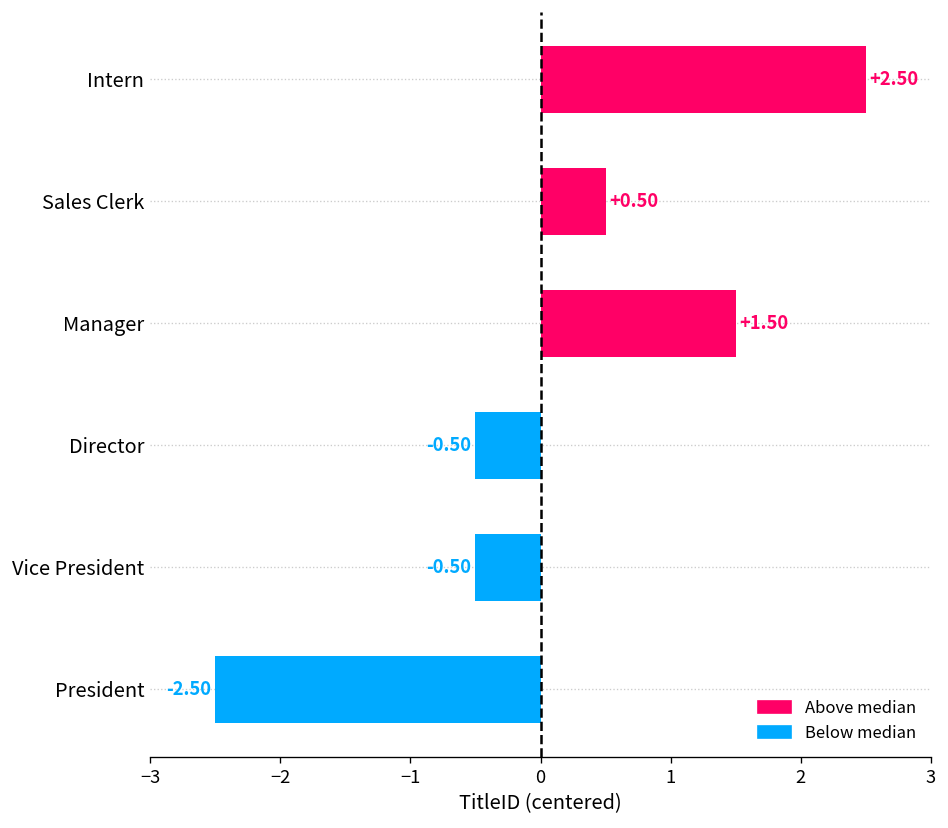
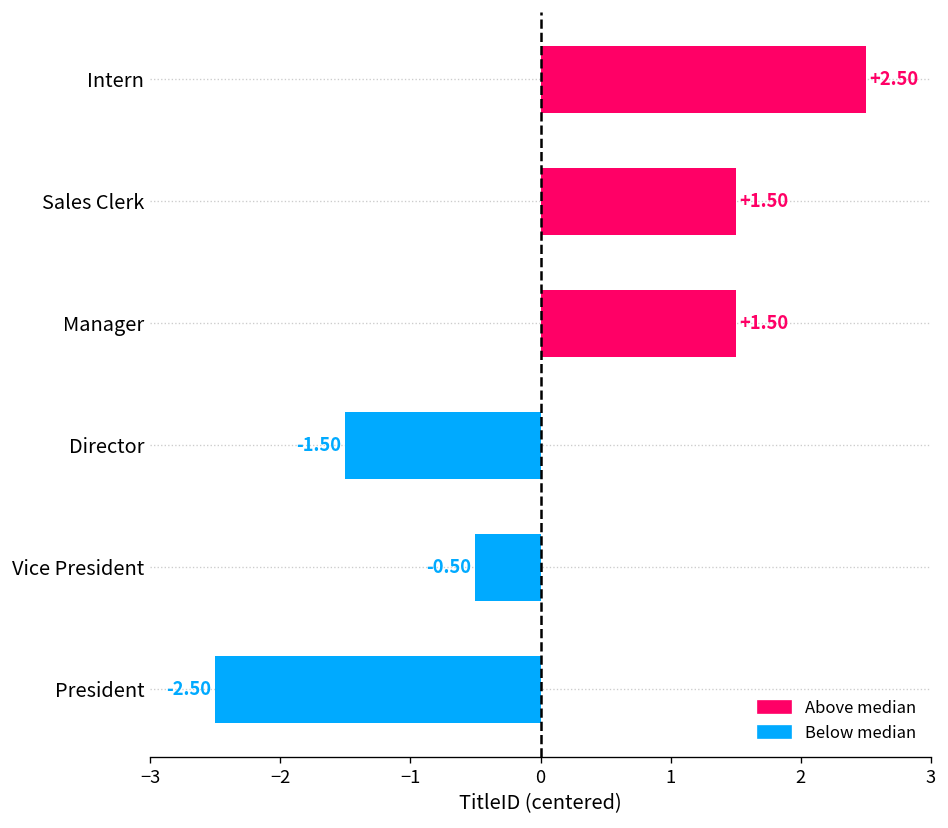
Sales Clerk: +0.50 -> +1.50
Director: -0.50 -> -1.50
